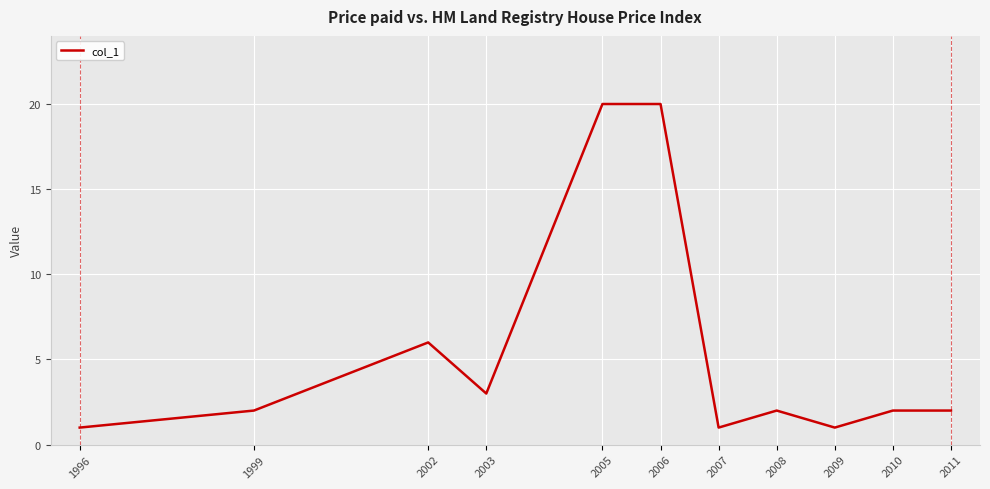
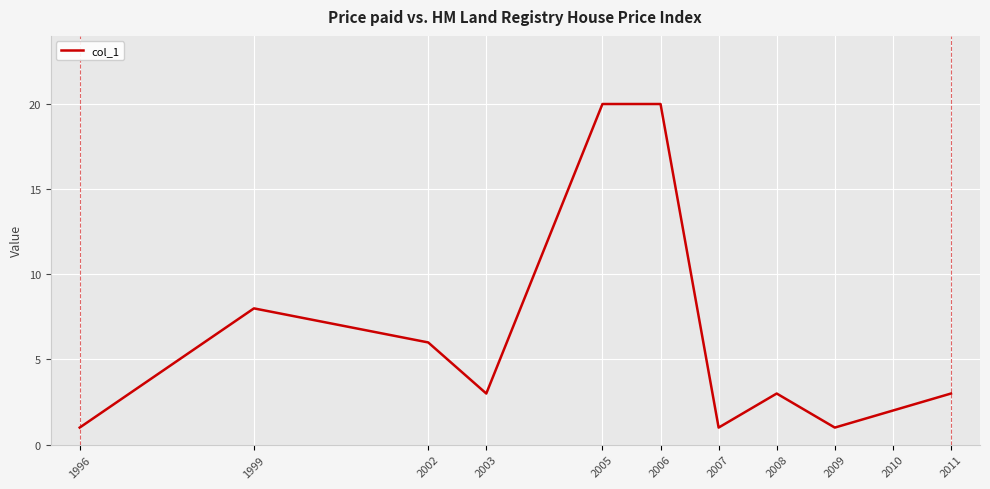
1999: 2 -> 8
2008: 2 -> 3
2011: 2 -> 3
